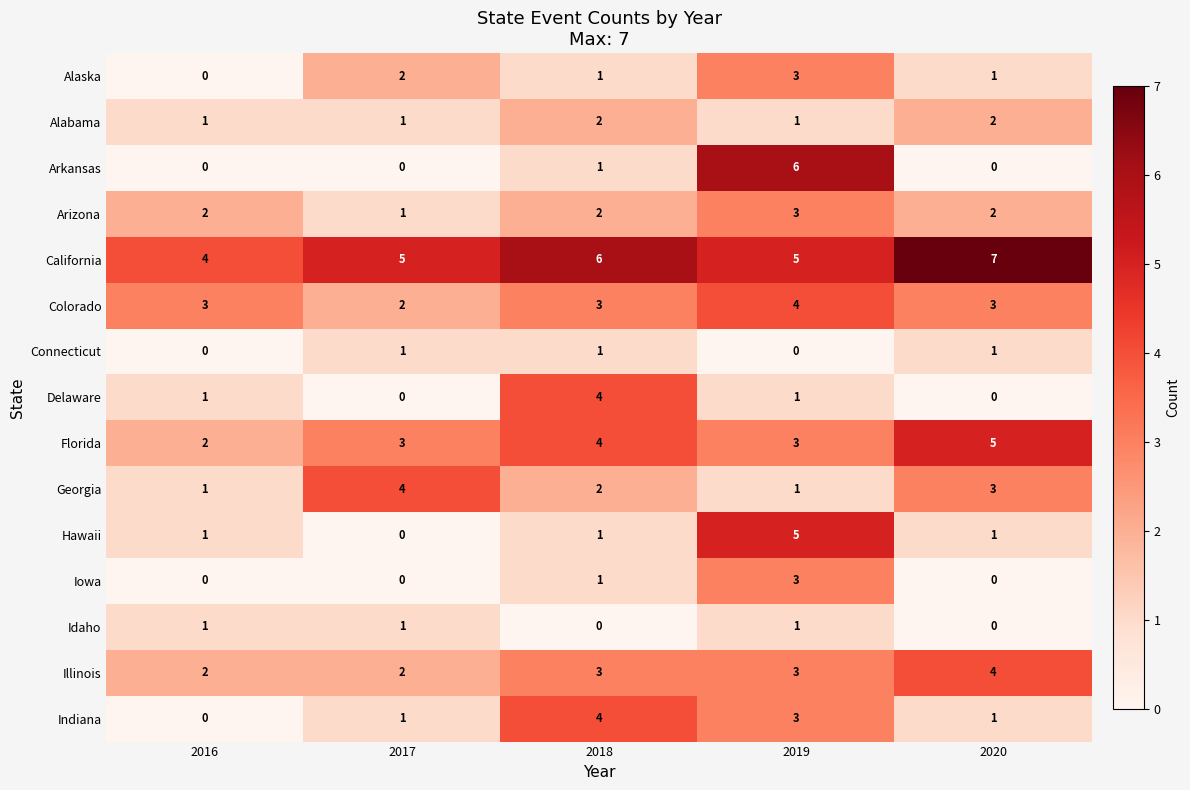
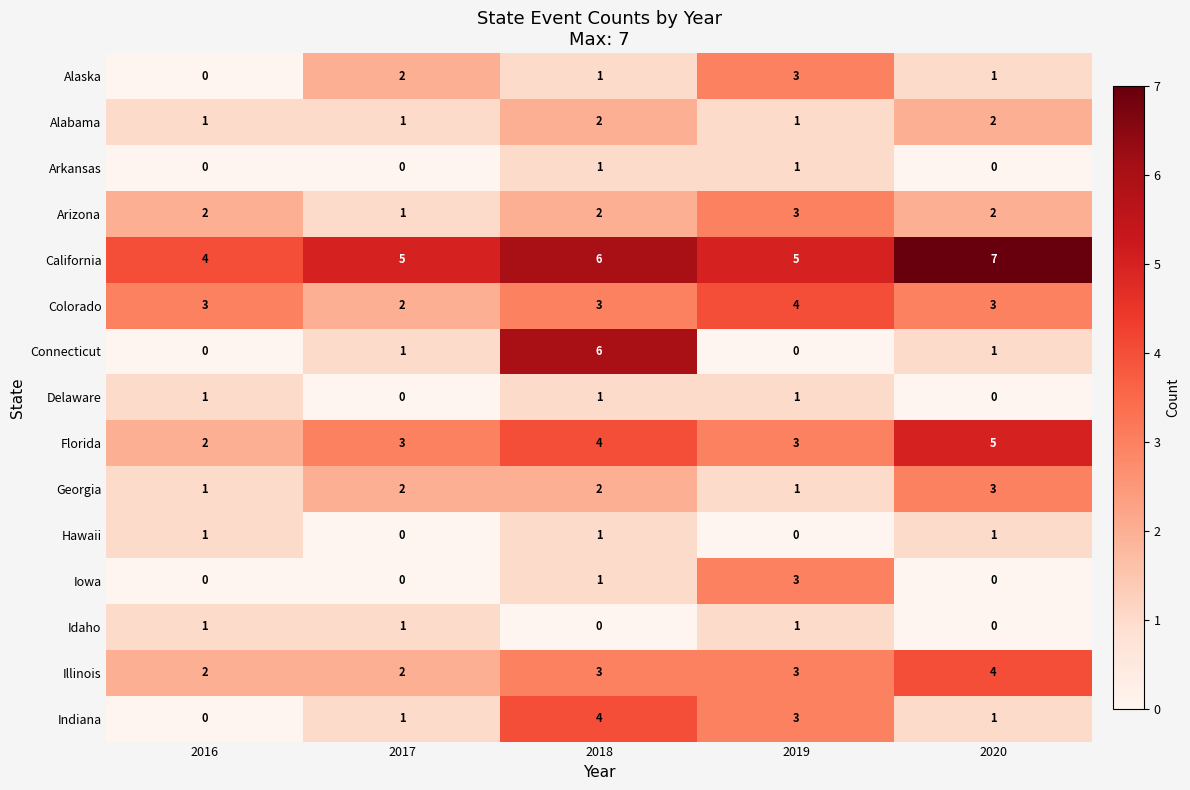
Arkansas, 2019: 6 -> 1
Connecticut, 2018: 1 -> 6
Delaware, 2018: 4 -> 1
Georgia, 2017: 4 -> 2
Hawaii, 2019: 5 -> 0
